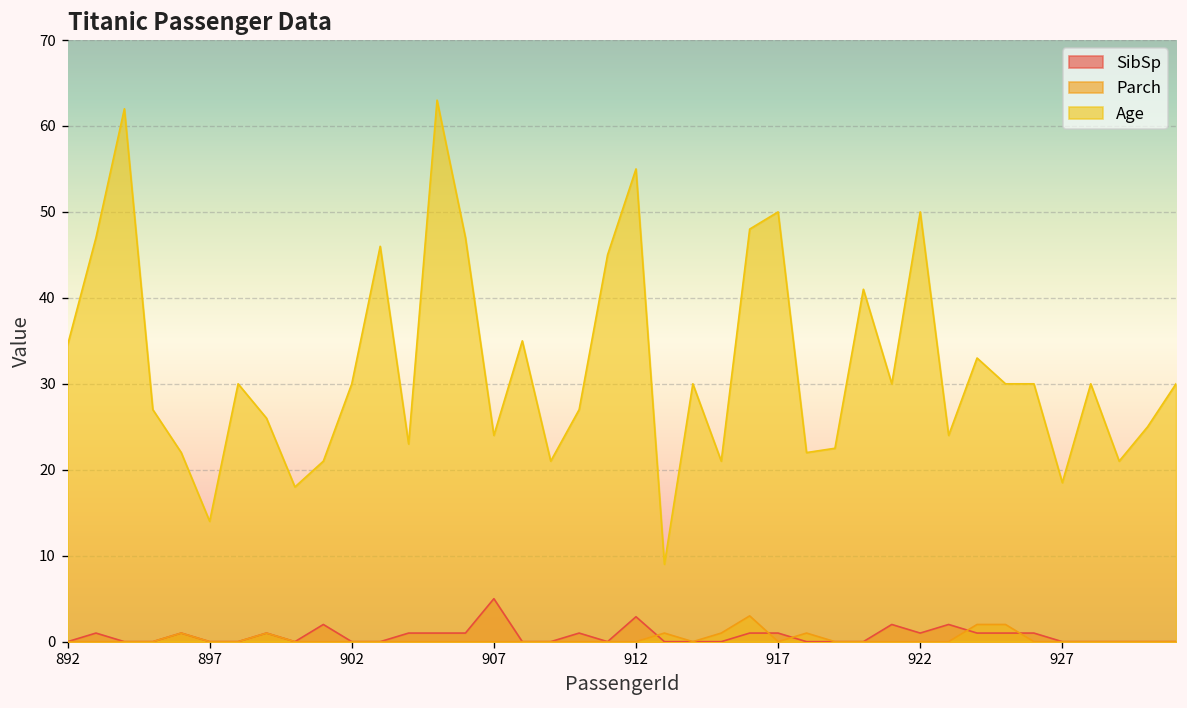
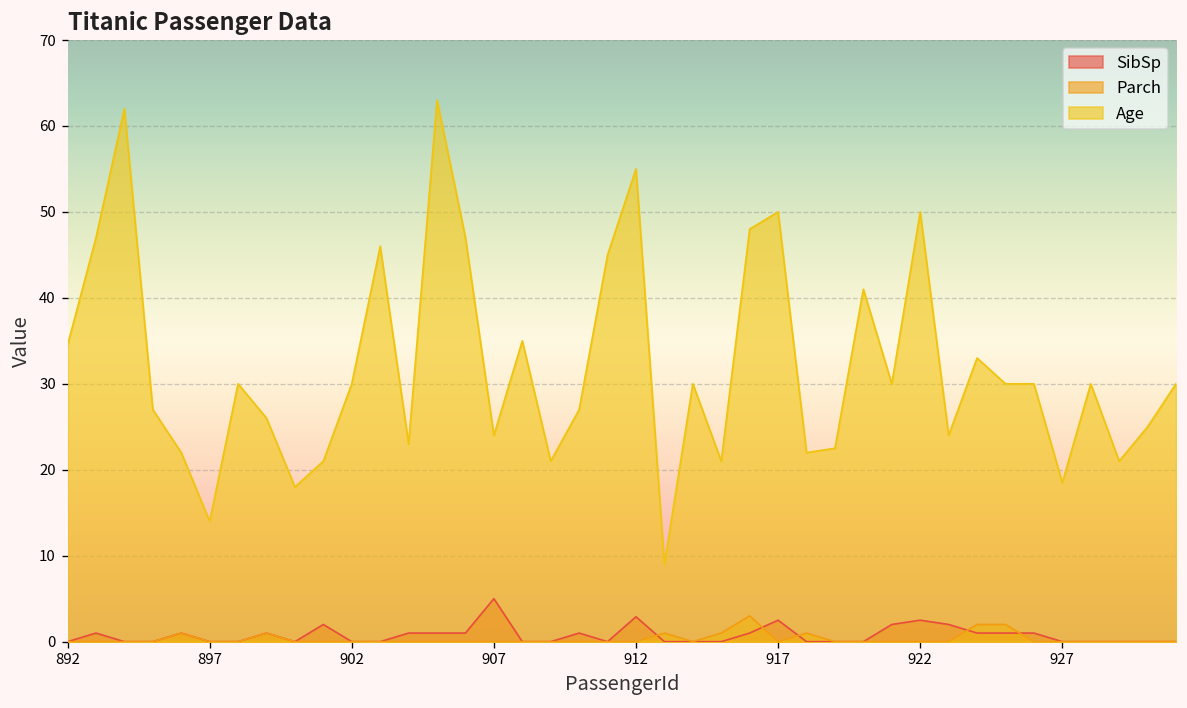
SibSp, 917: 1 -> 3
SibSp, 922: 1 -> 3
